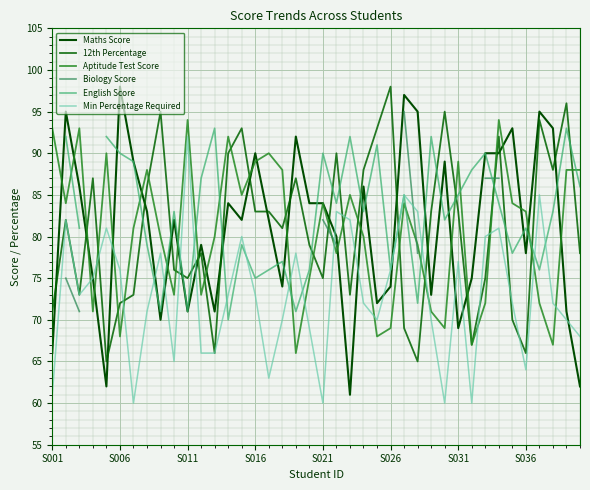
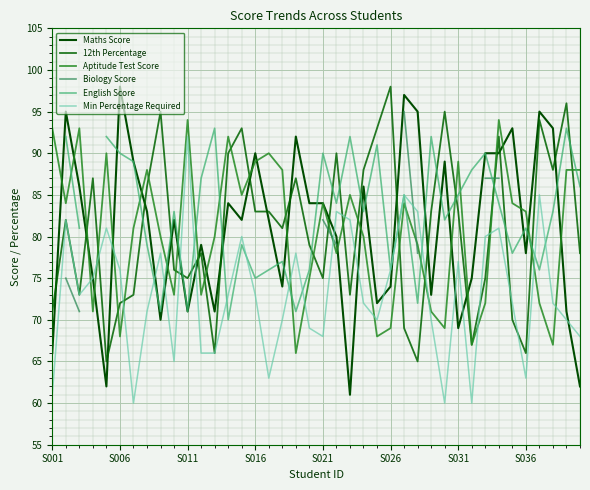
Min Percentage Required, S021: 60 -> 68
Min Percentage Required, S036: 64 -> 63
